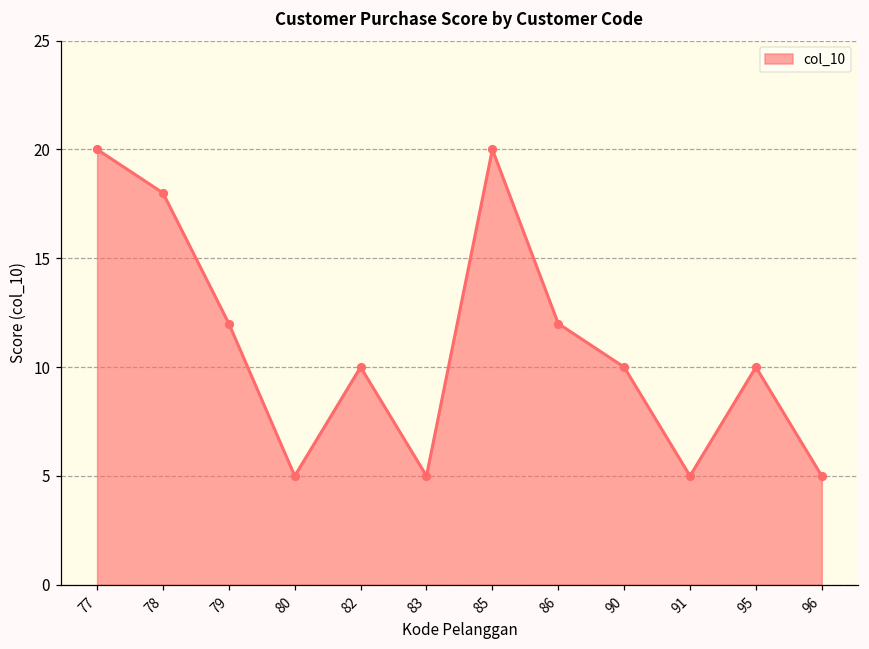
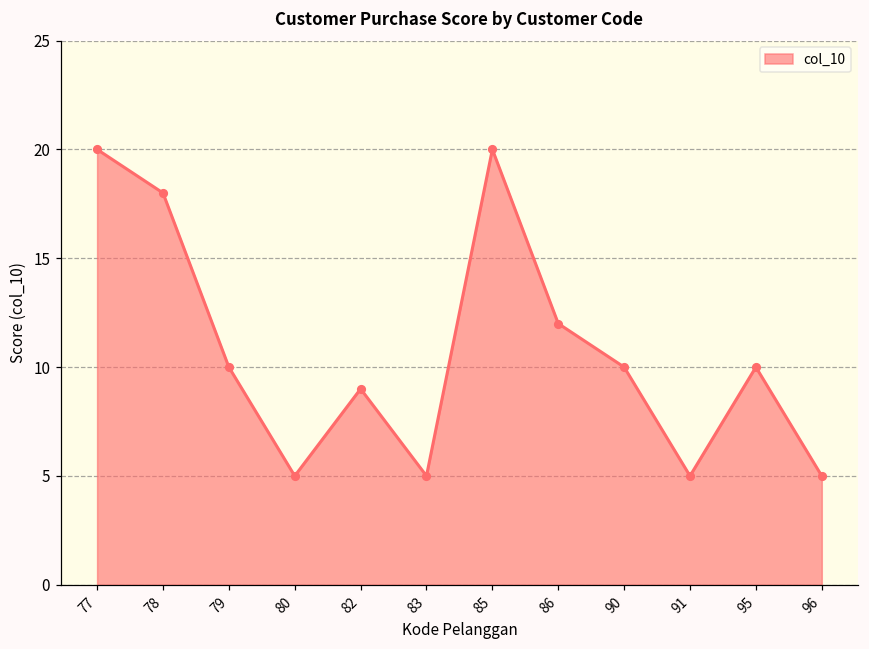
79: 12 -> 10
82: 10 -> 9
